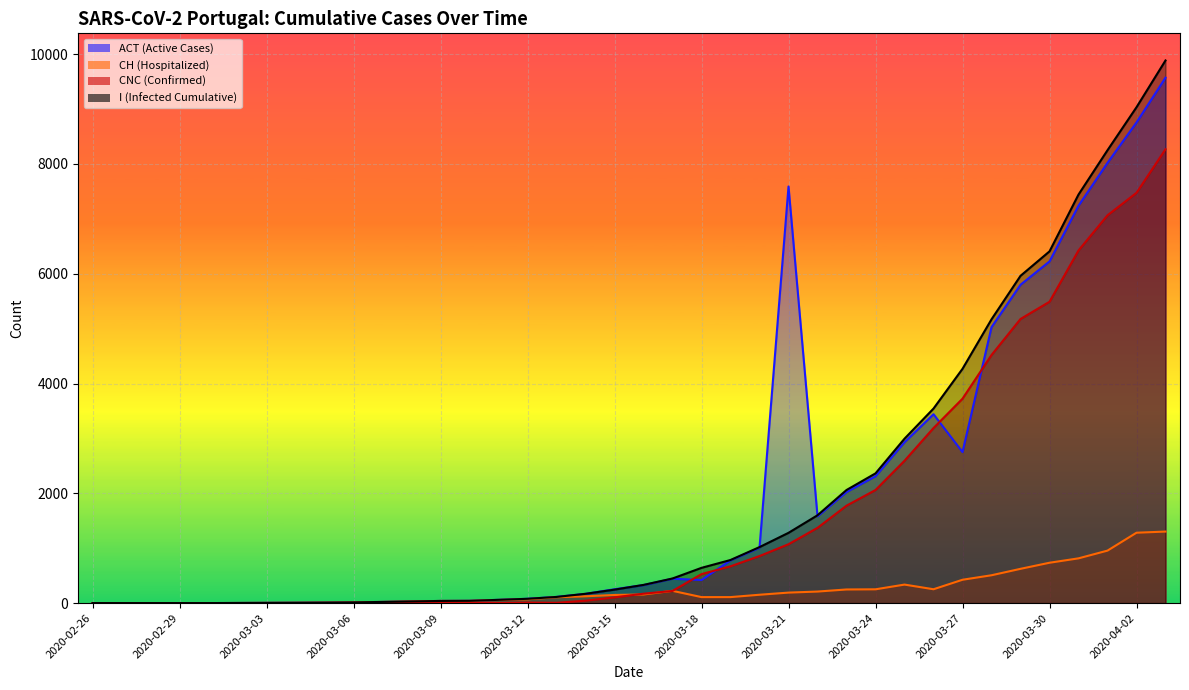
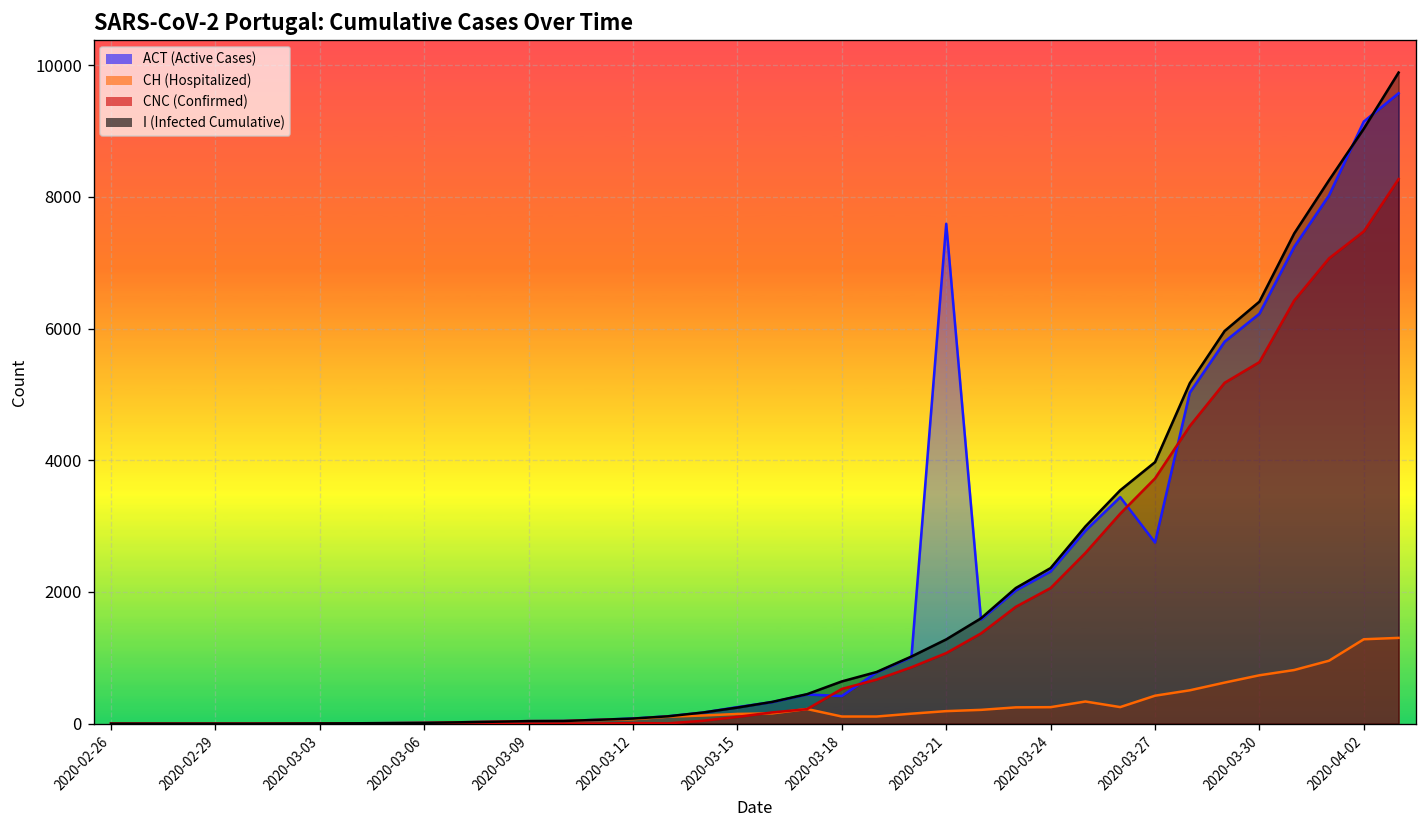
I (Infected Cumulative), 2020-03-27: 4300 -> 4000
ACT (Active Cases), 2020-04-02: 8800 -> 9100
